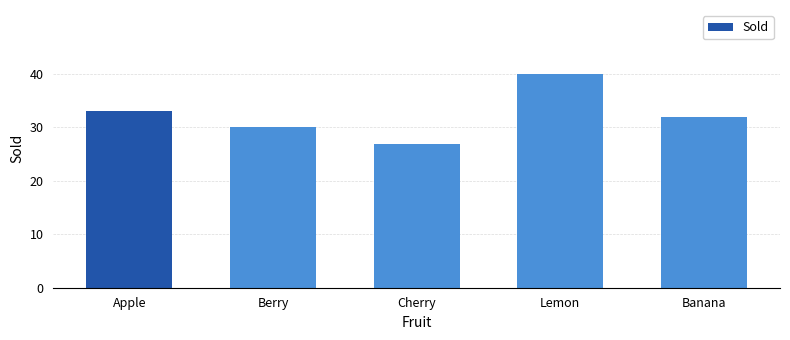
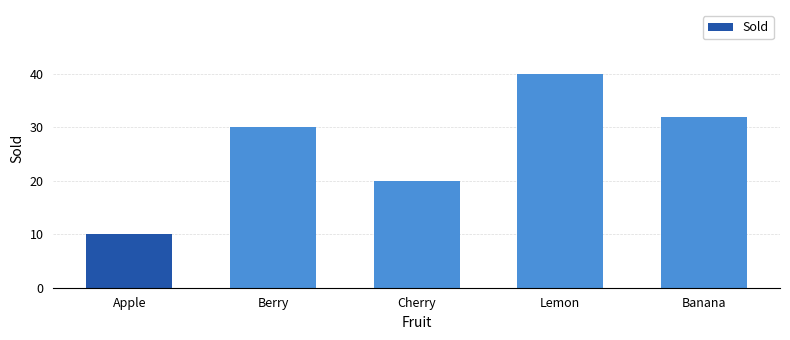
Apple: 33 -> 10
Cherry: 27 -> 20
